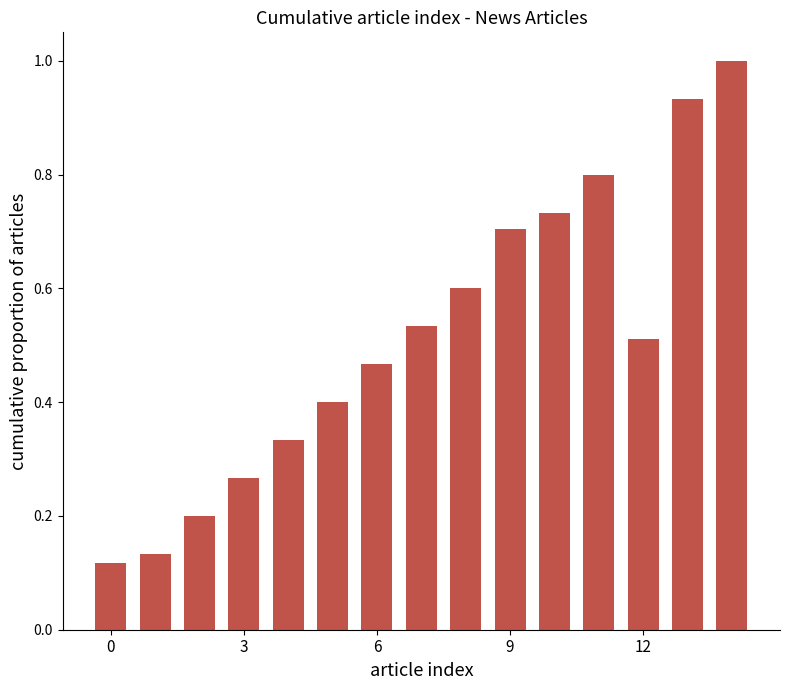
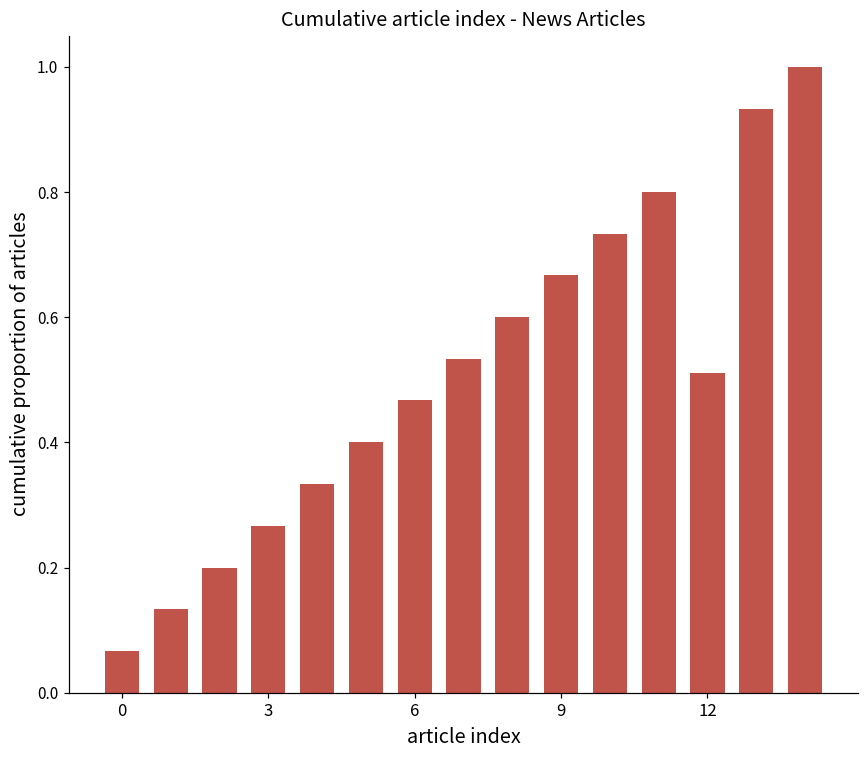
0: 0.12 -> 0.07
9: 0.71 -> 0.67
